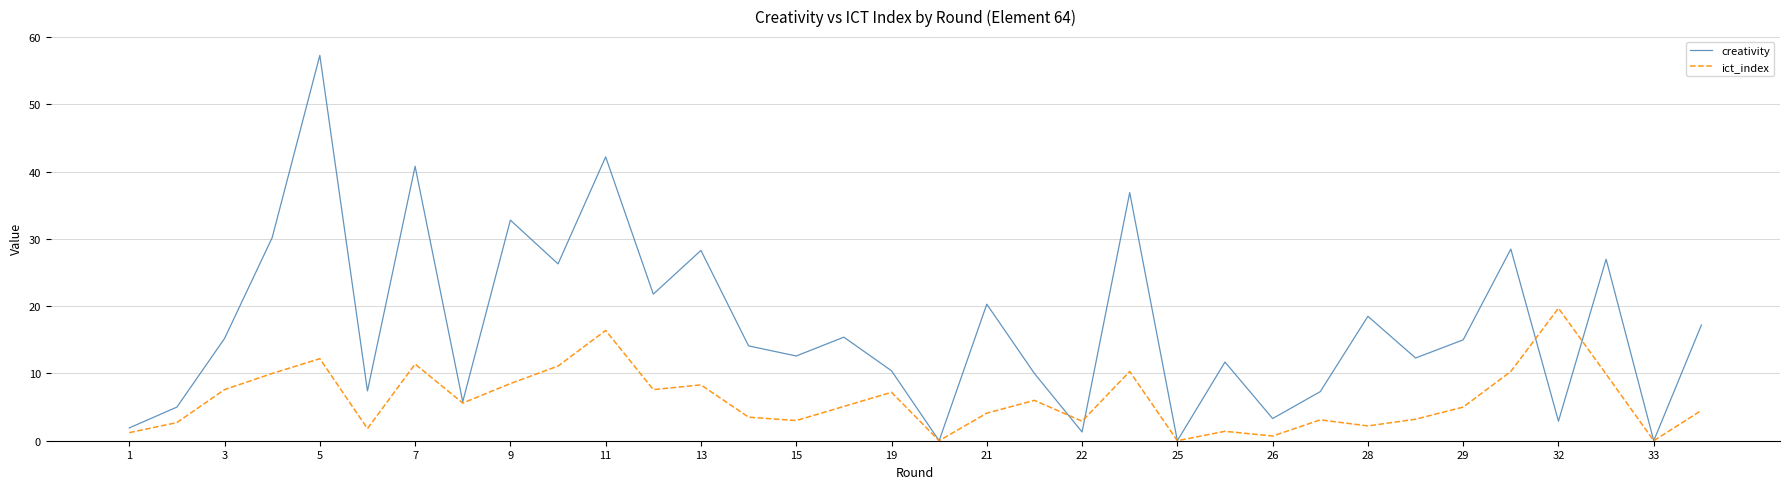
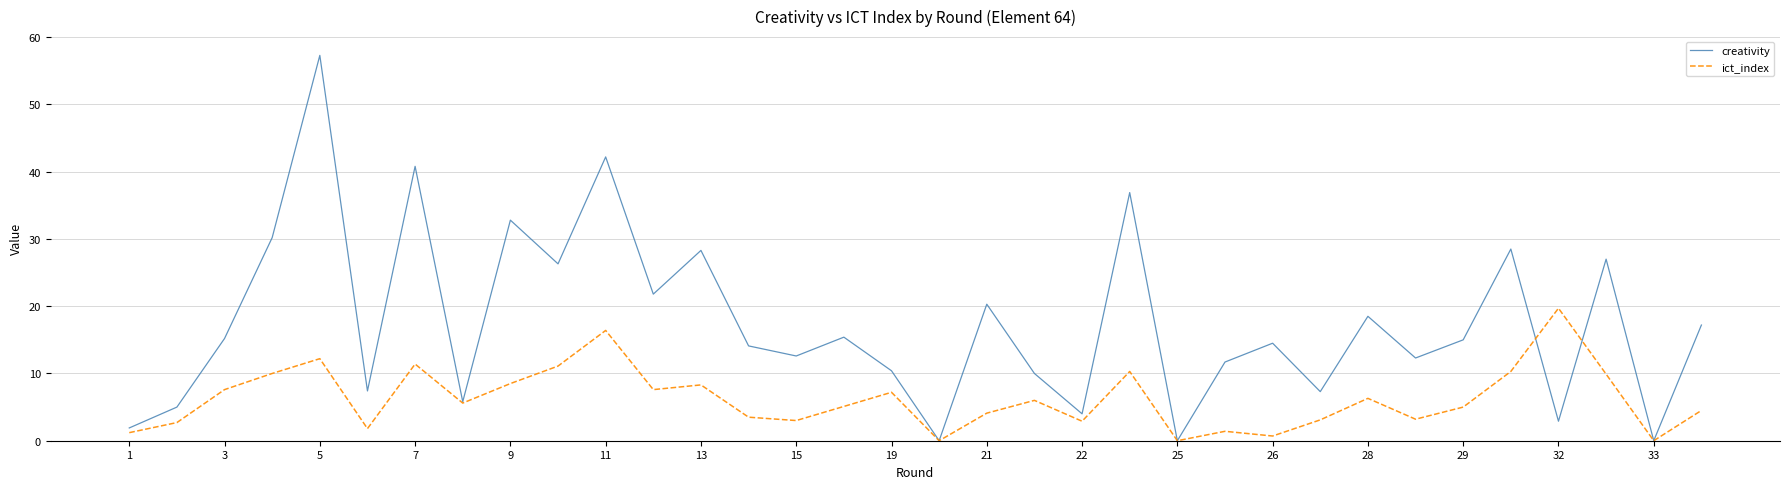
creativity, 22: 1 -> 4
creativity, 26: 3 -> 15
ict_index, 28: 2 -> 6
